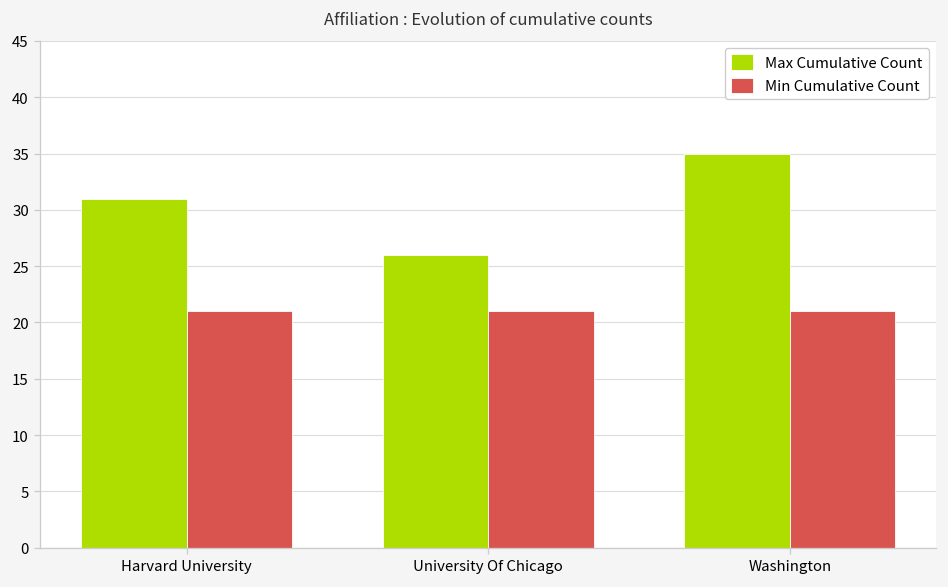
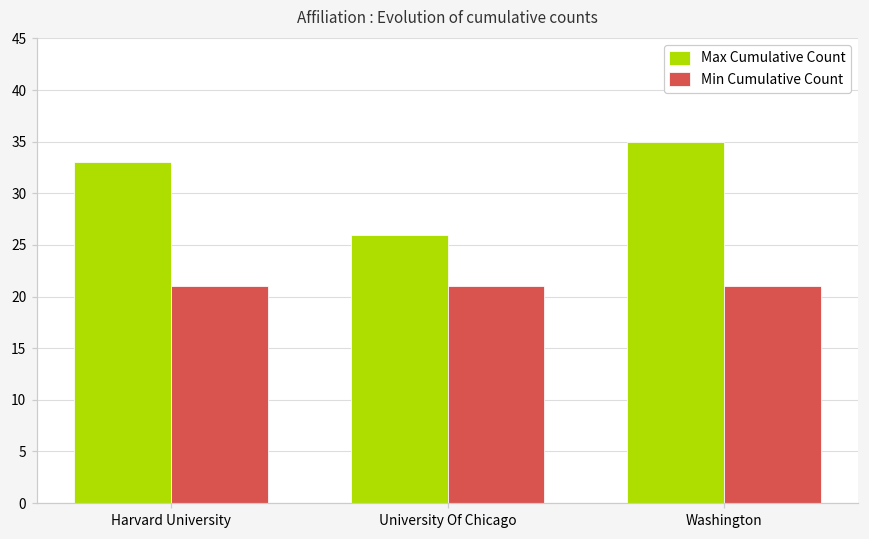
Max Cumulative Count, Harvard University: 31 -> 33
